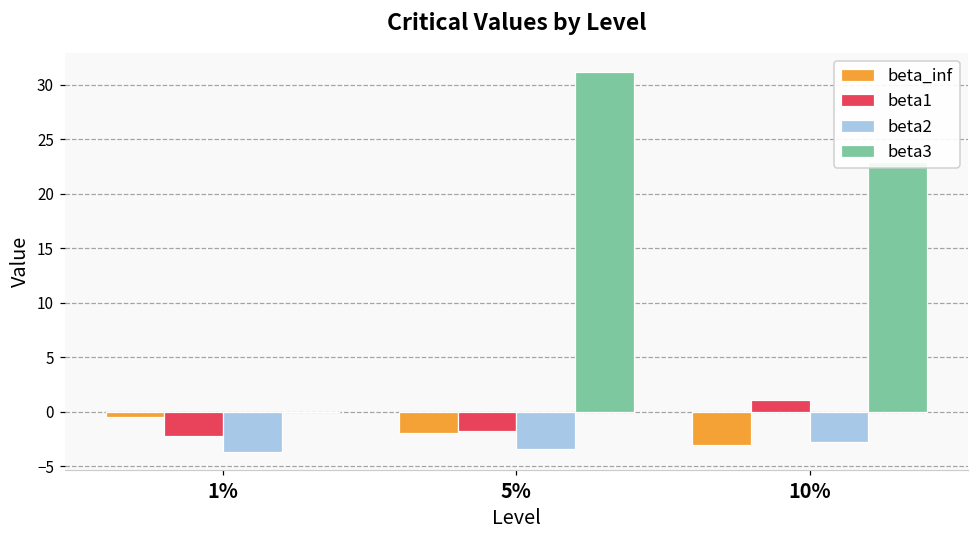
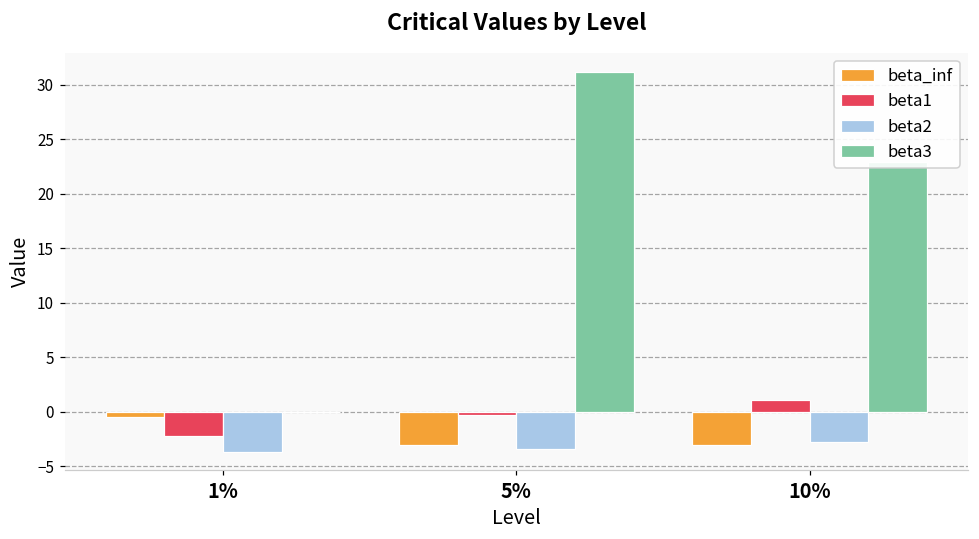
beta_inf, 5%: -2 -> -3
beta1, 5%: -2 -> 0
